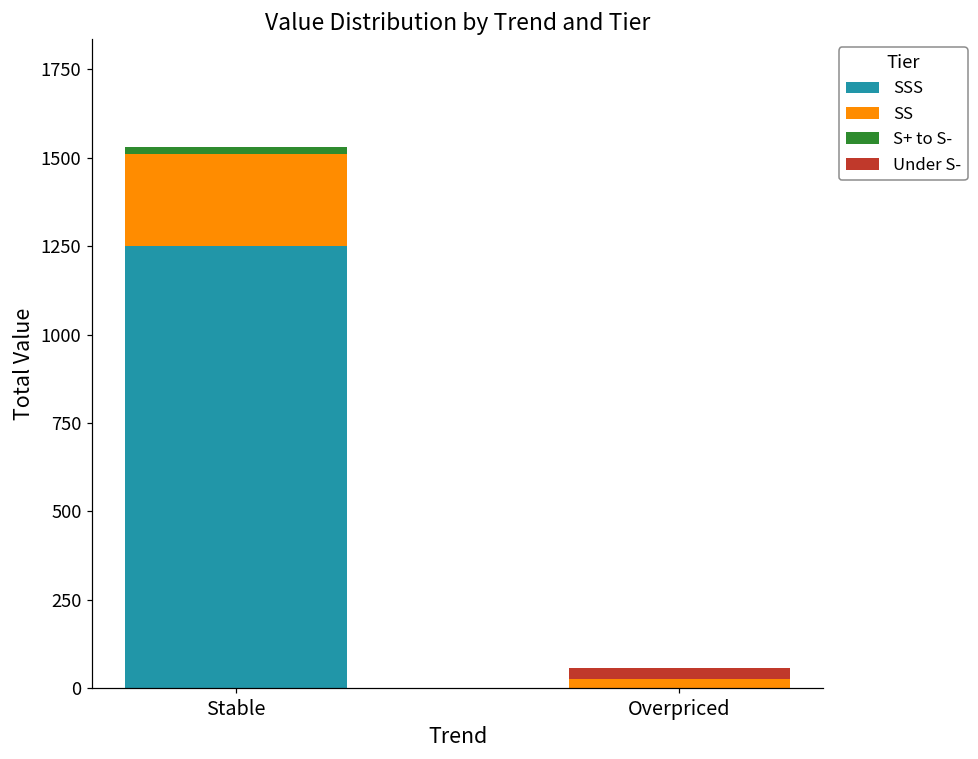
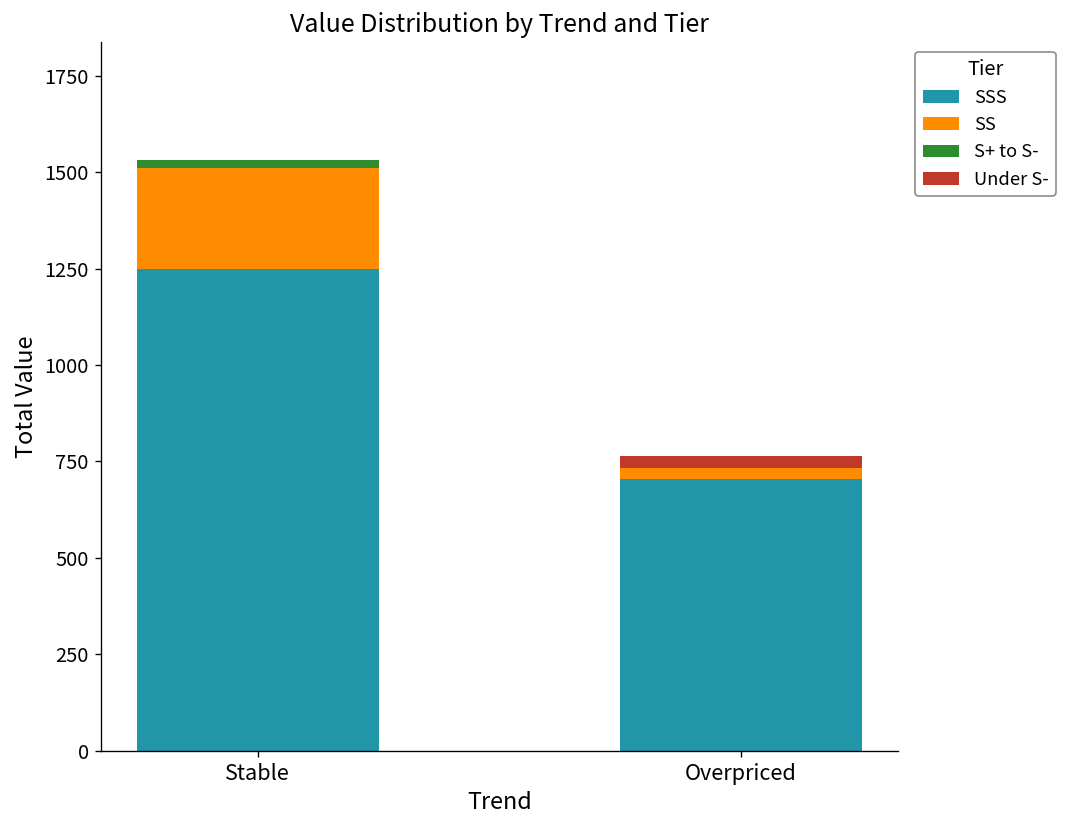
SSS, Overpriced: 0 -> 710
